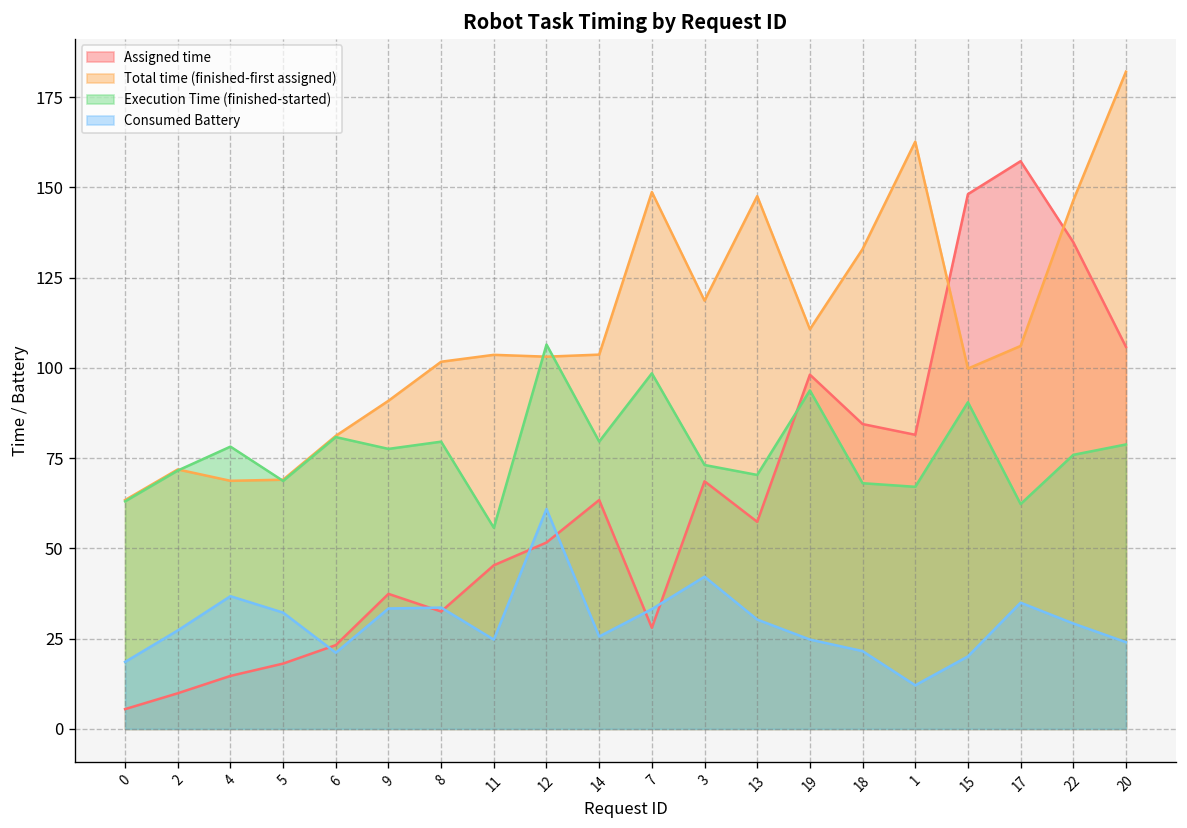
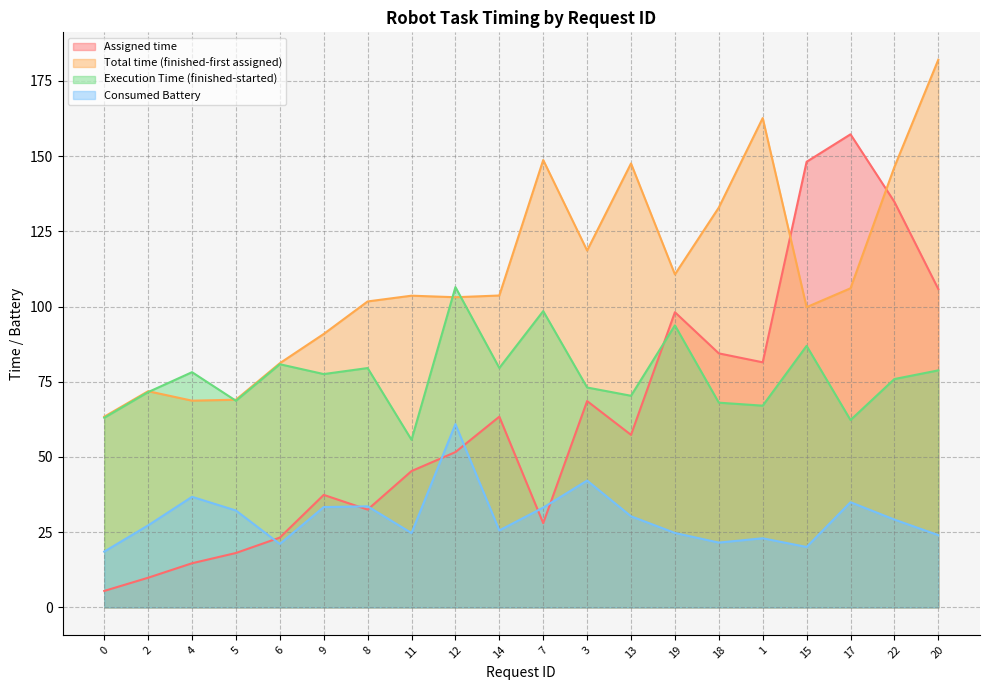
Consumed Battery, 1: 12 -> 23
Execution Time (finished-started), 15: 90 -> 87
